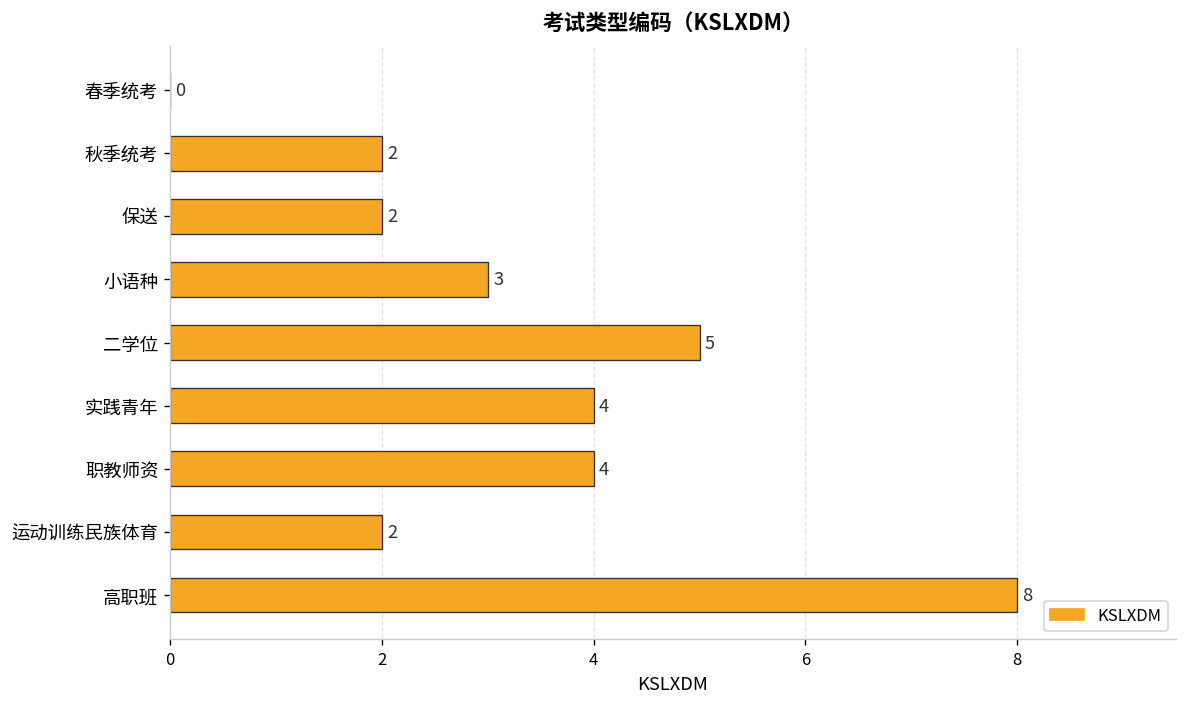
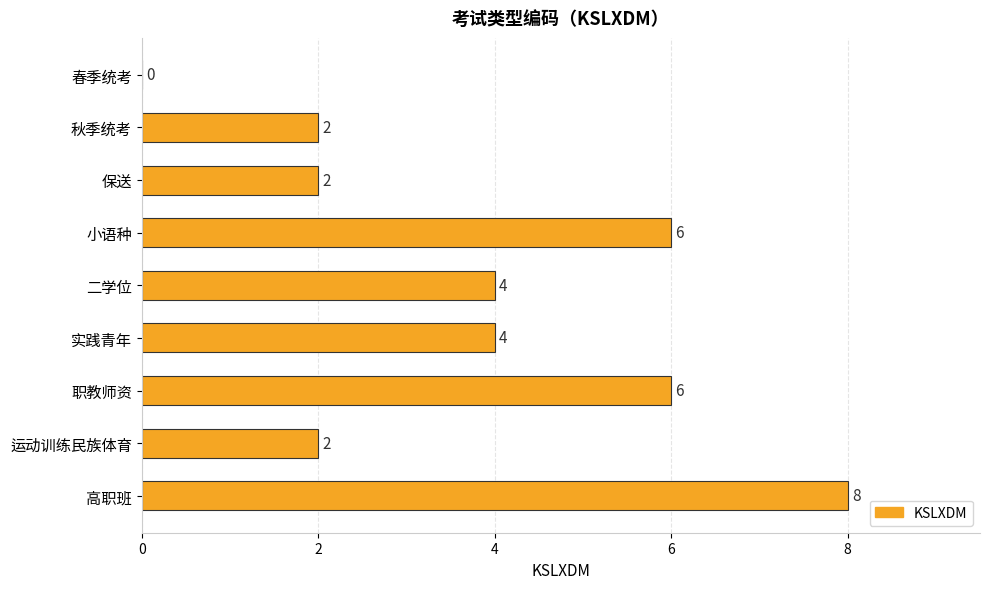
小语种: 3 -> 6
二学位: 5 -> 4
职教师资: 4 -> 6
